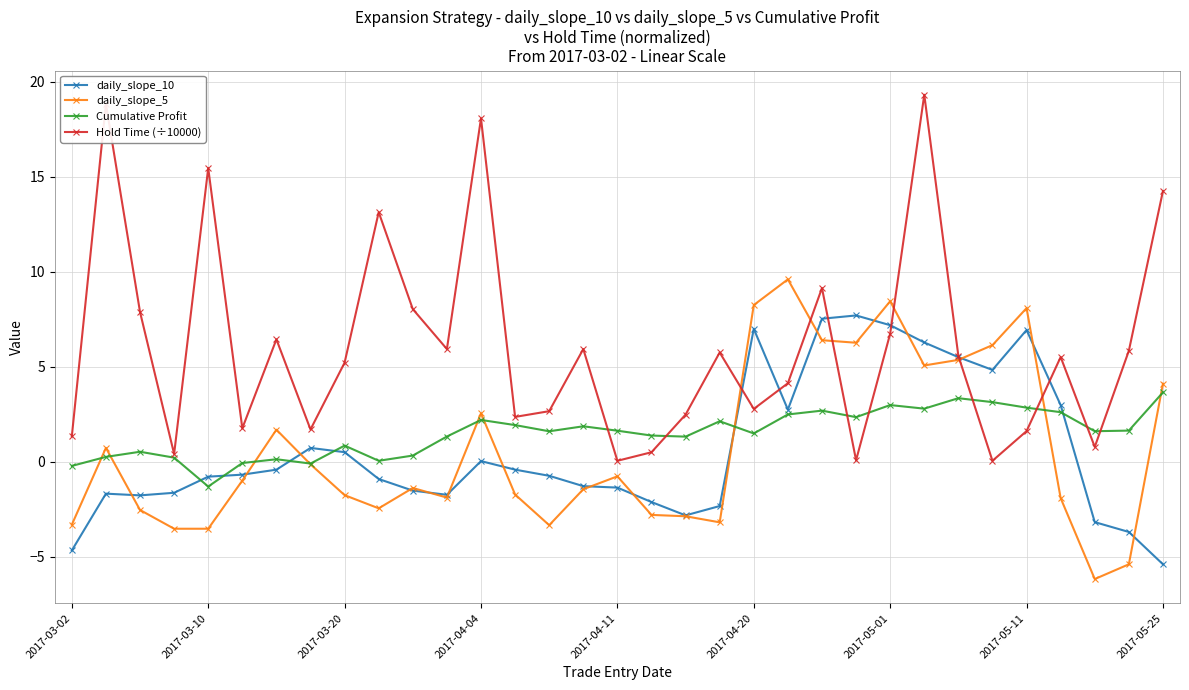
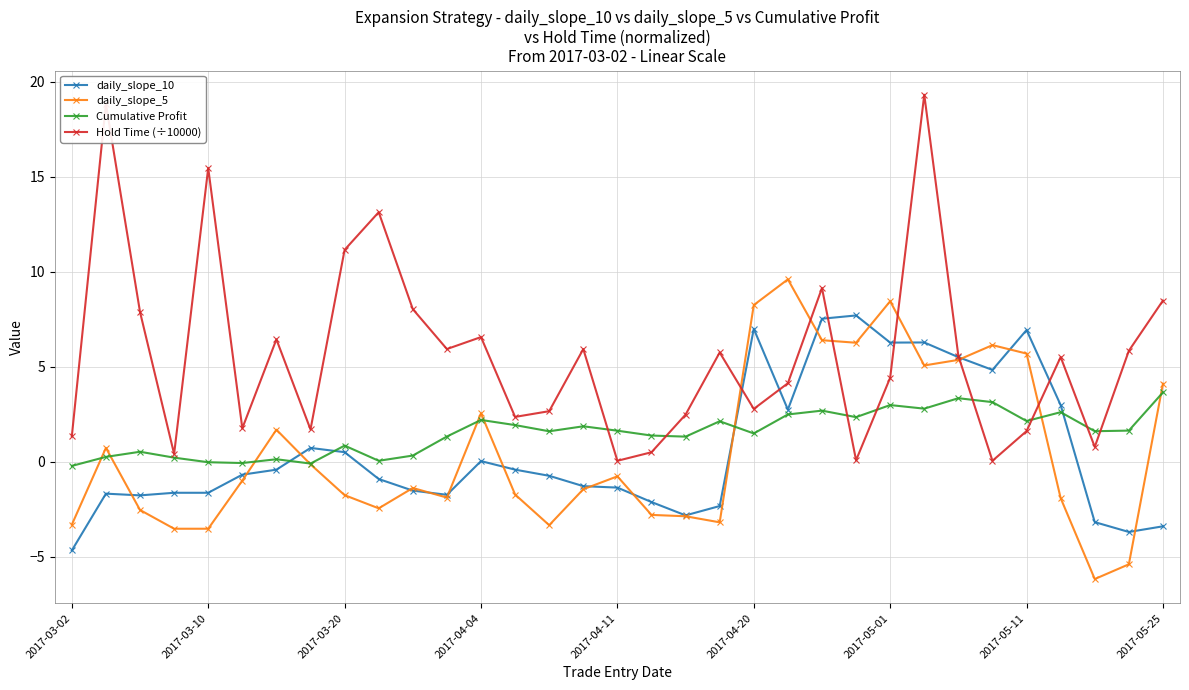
daily_slope_10, 2017-03-10: -0.8 -> -1.6
Cumulative Profit, 2017-03-10: -1.3 -> 0.0
Hold Time (÷10000), 2017-03-20: 5.2 -> 11.2
Hold Time (÷10000), 2017-04-04: 18.1 -> 6.6
daily_slope_10, 2017-05-01: 7.2 -> 6.3
Hold Time (÷10000), 2017-05-01: 6.8 -> 4.4
daily_slope_5, 2017-05-11: 8.1 -> 5.7
Cumulative Profit, 2017-05-11: 2.9 -> 2.2
daily_slope_10, 2017-05-25: -5.4 -> -3.4
Hold Time (÷10000), 2017-05-25: 14.3 -> 8.5
